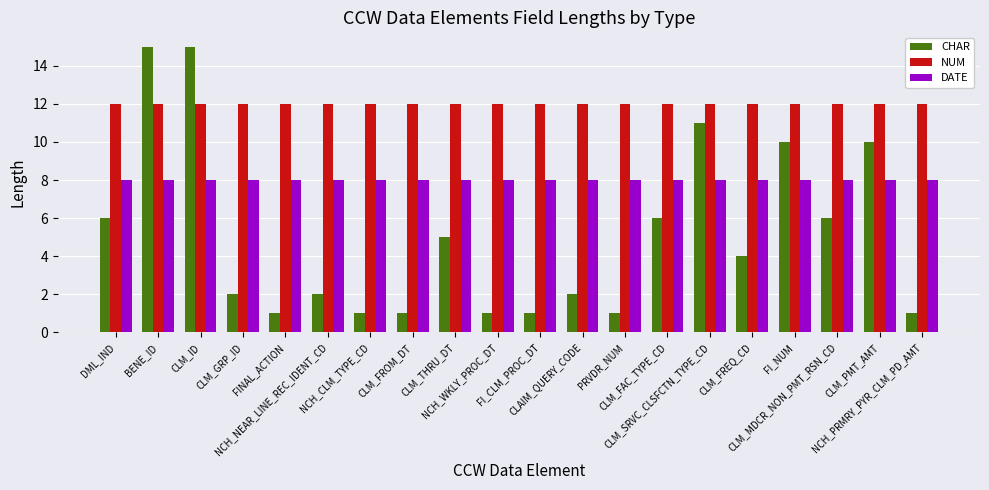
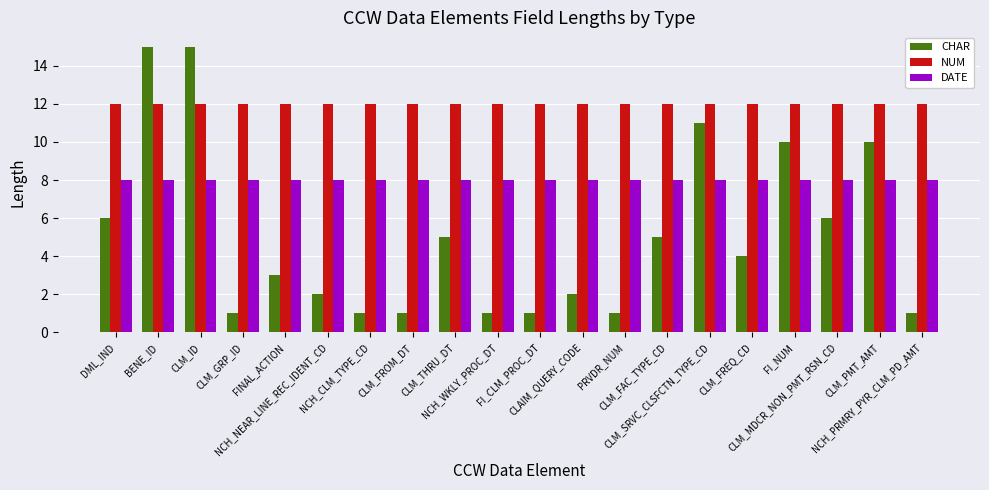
CHAR, CLM_GRP_ID: 2 -> 1
CHAR, FINAL_ACTION: 1 -> 3
CHAR, CLM_FAC_TYPE_CD: 6 -> 5
